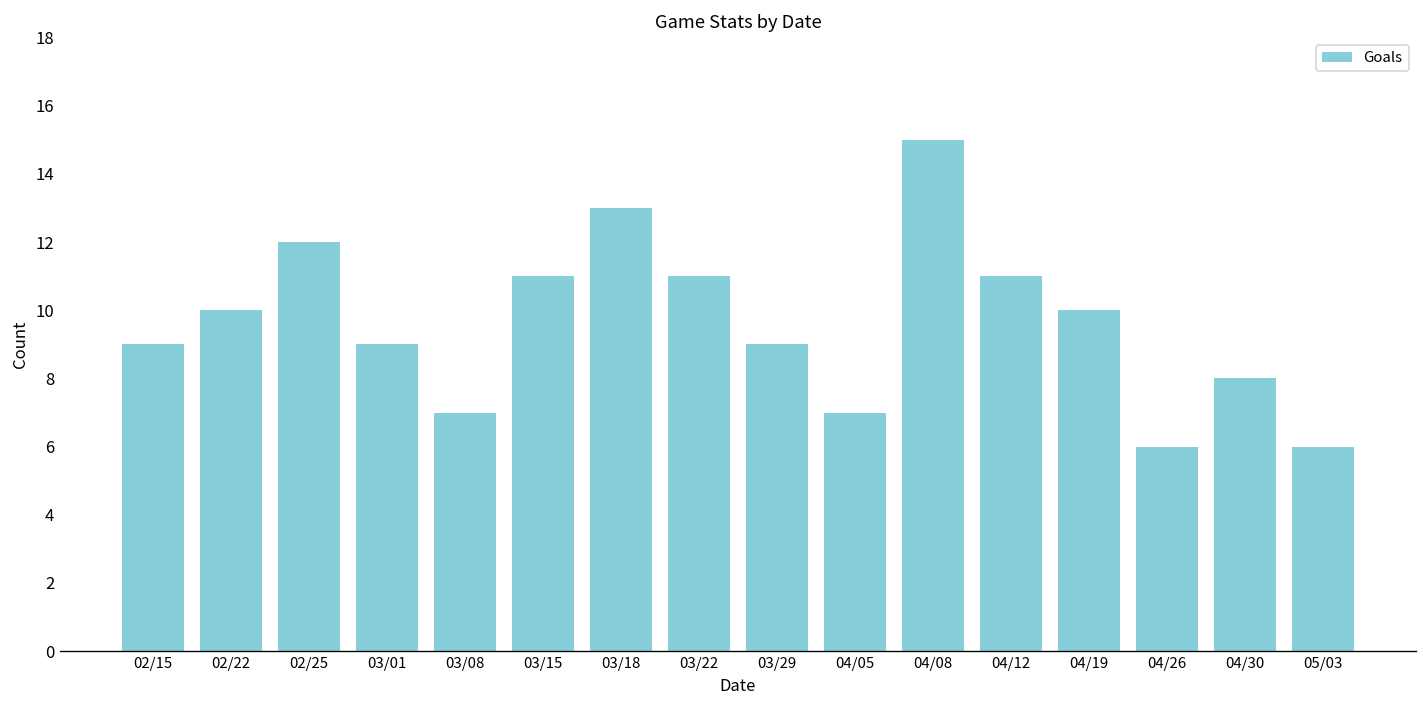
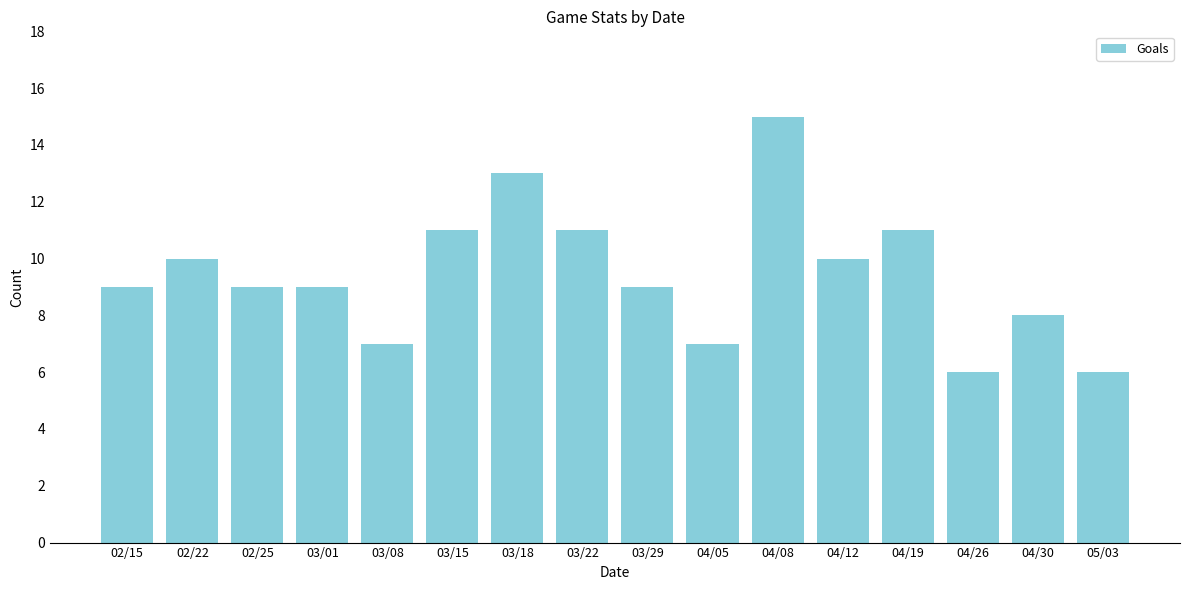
02/25: 12 -> 9
04/12: 11 -> 10
04/19: 10 -> 11
